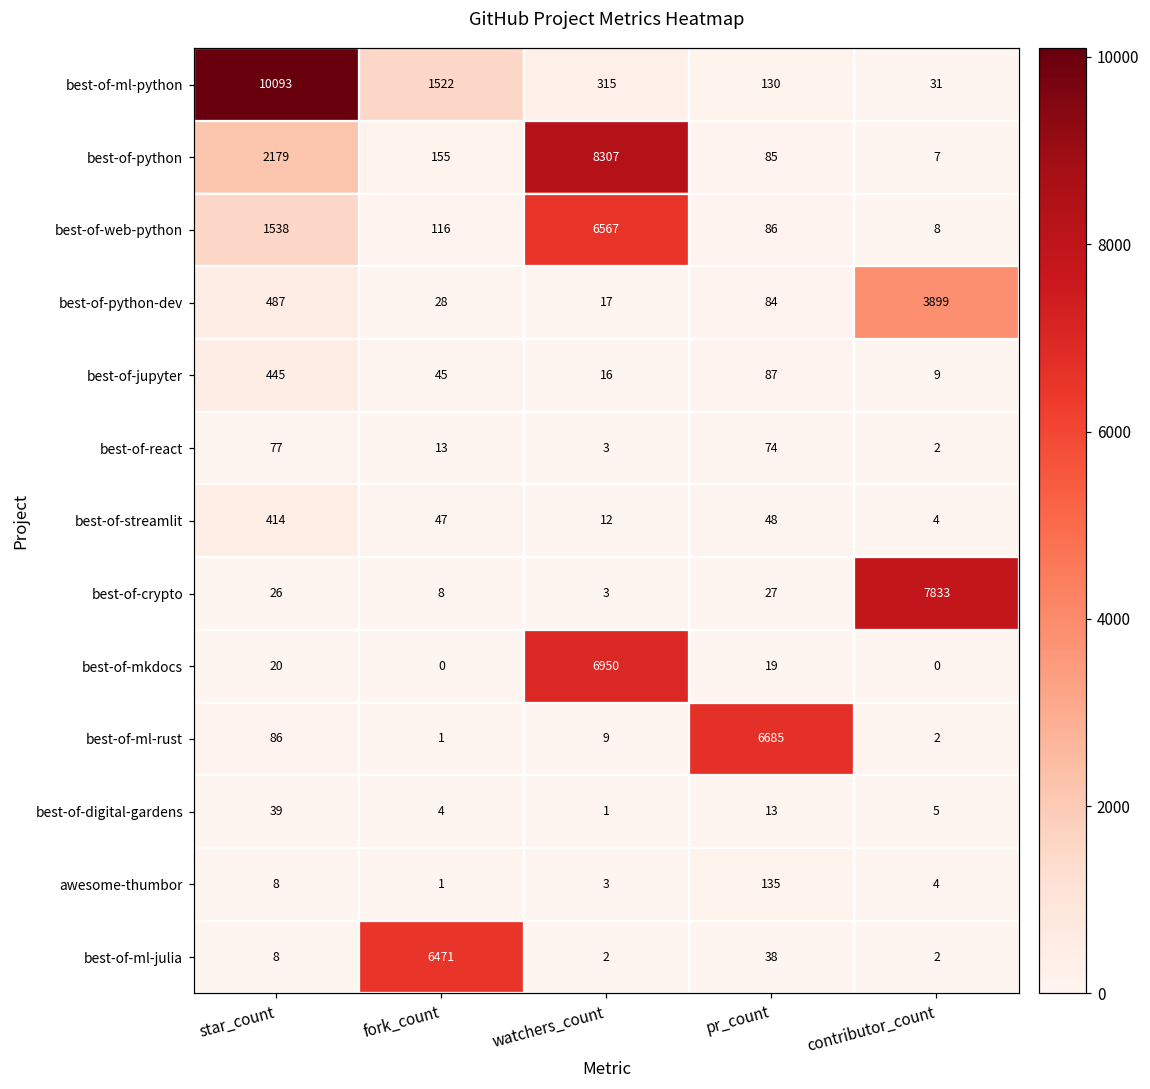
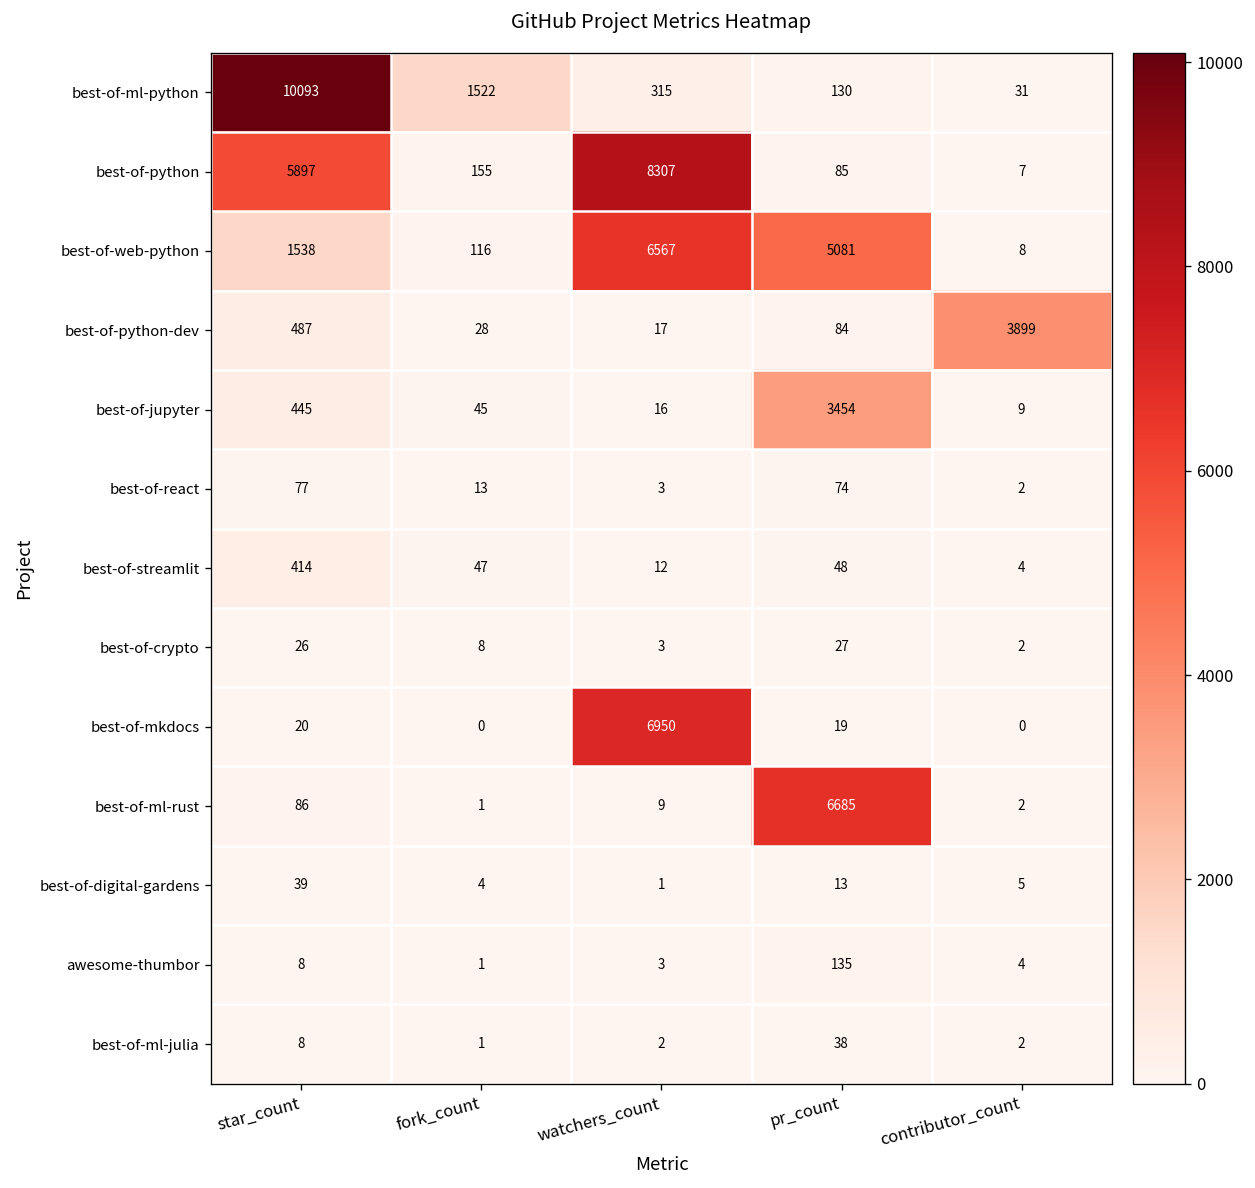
best-of-python, star_count: 2179 -> 5897
best-of-web-python, pr_count: 86 -> 5081
best-of-jupyter, pr_count: 87 -> 3454
best-of-crypto, contributor_count: 7833 -> 2
best-of-ml-julia, fork_count: 6471 -> 1
